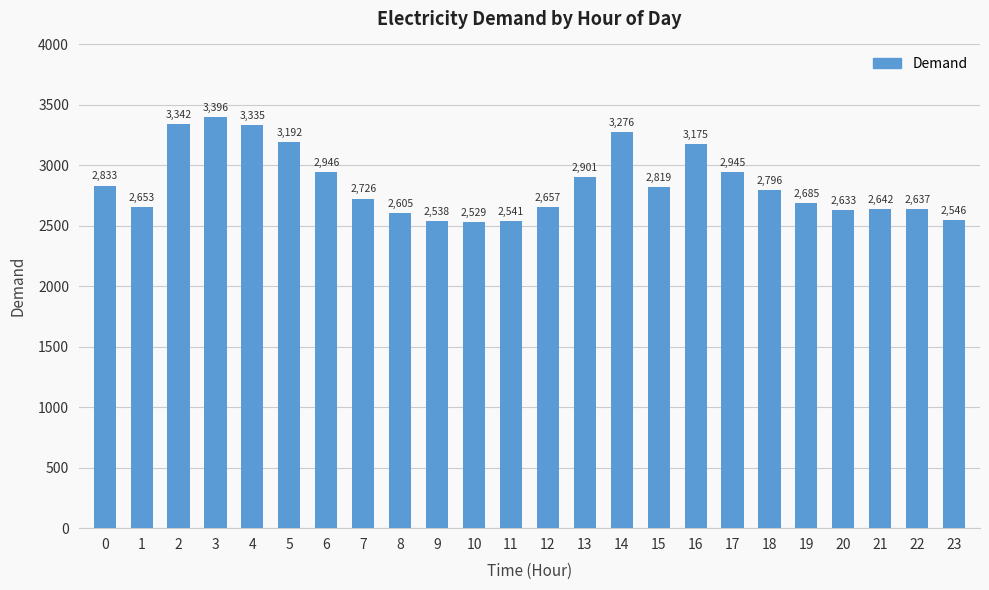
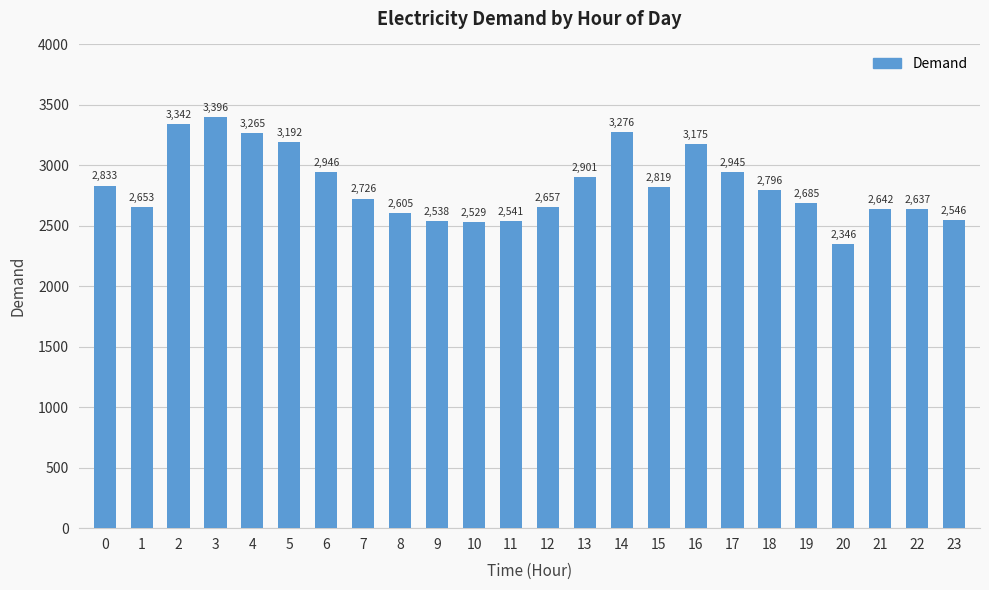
4: 3,335 -> 3,265
20: 2,633 -> 2,346
